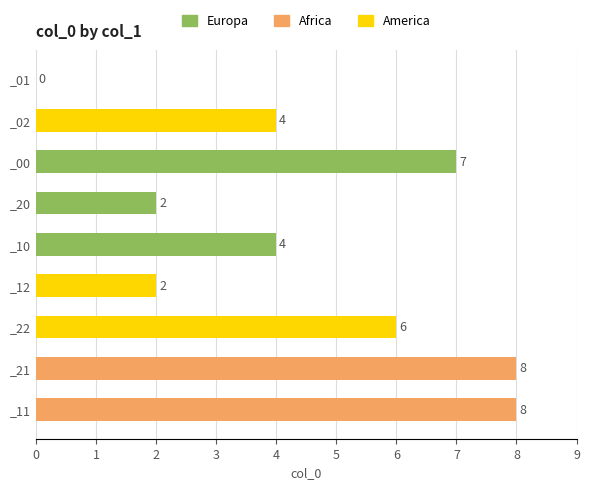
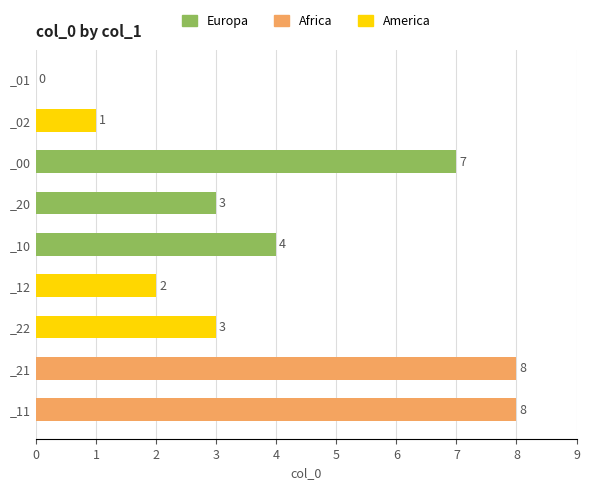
_02: 4 -> 1
_20: 2 -> 3
_22: 6 -> 3
